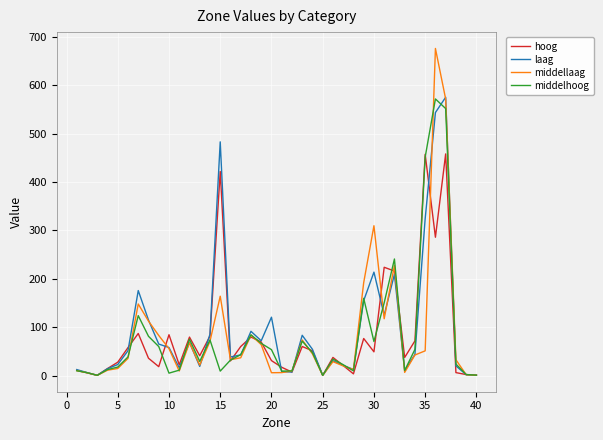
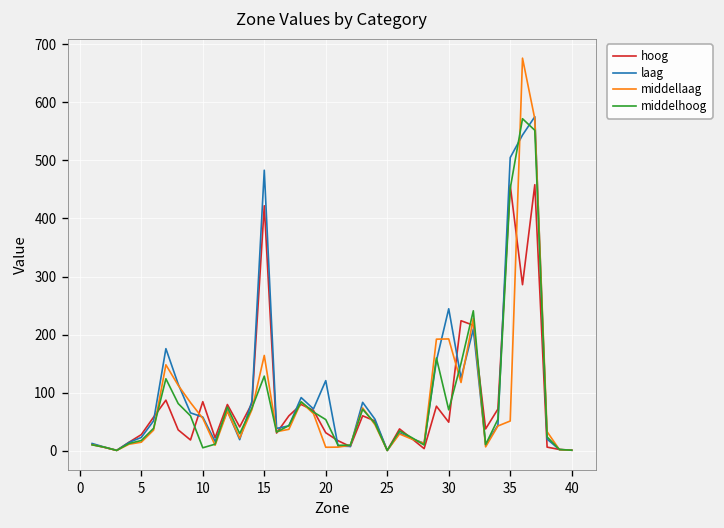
middelhoog, 15: 10 -> 130
laag, 30: 210 -> 240
middellaag, 30: 310 -> 190
laag, 35: 320 -> 500
